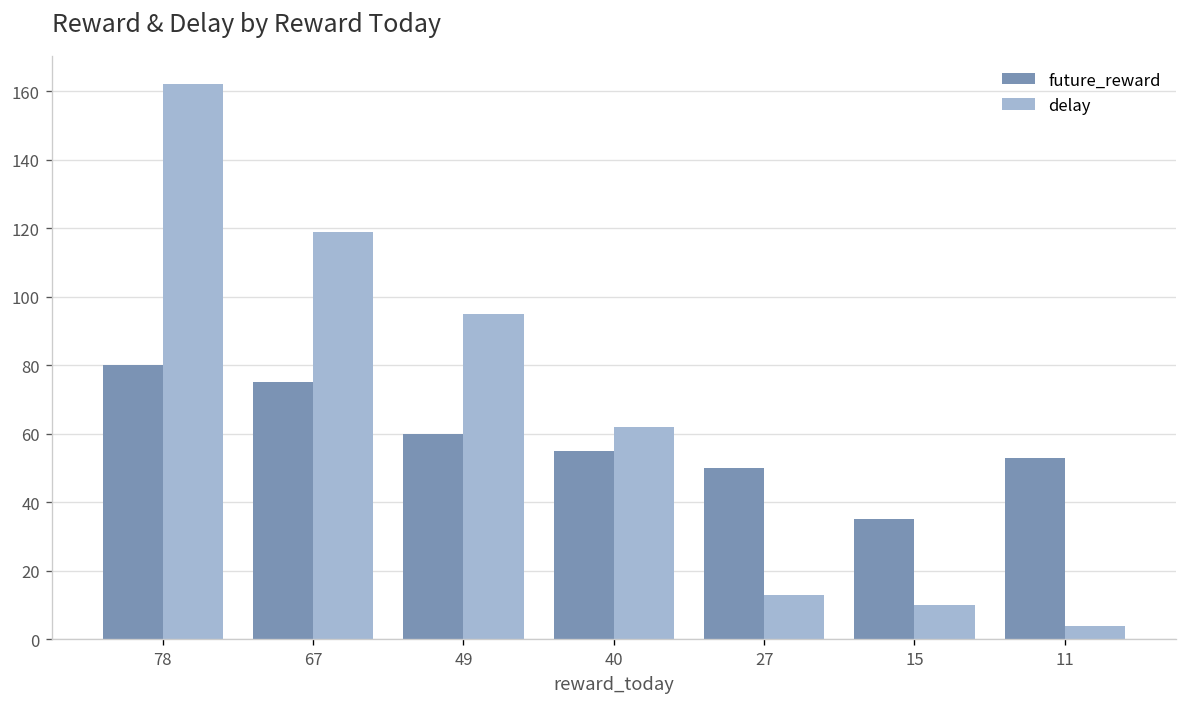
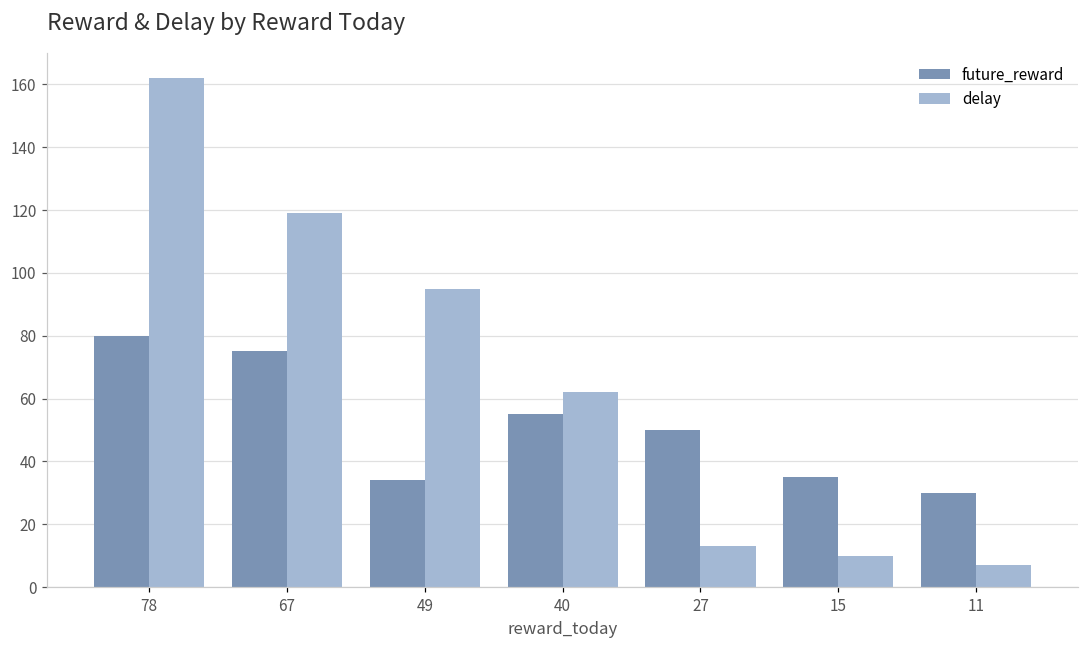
future_reward, 49: 60 -> 34
future_reward, 11: 53 -> 30
delay, 11: 4 -> 7
